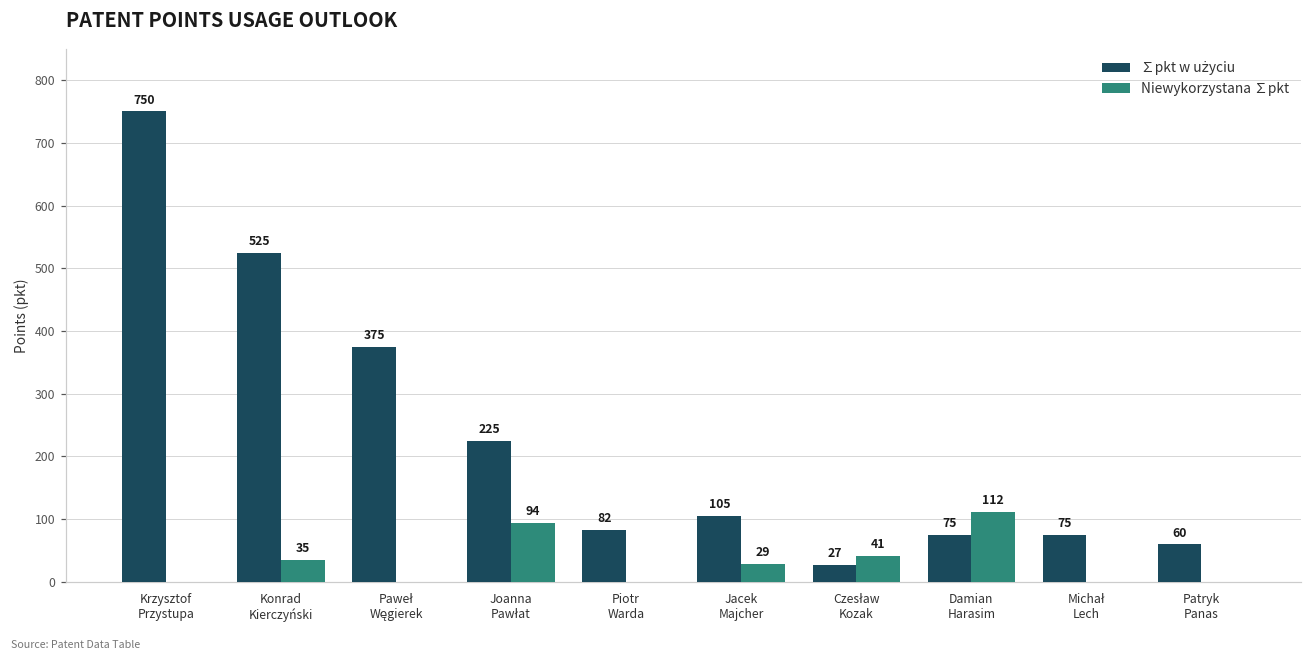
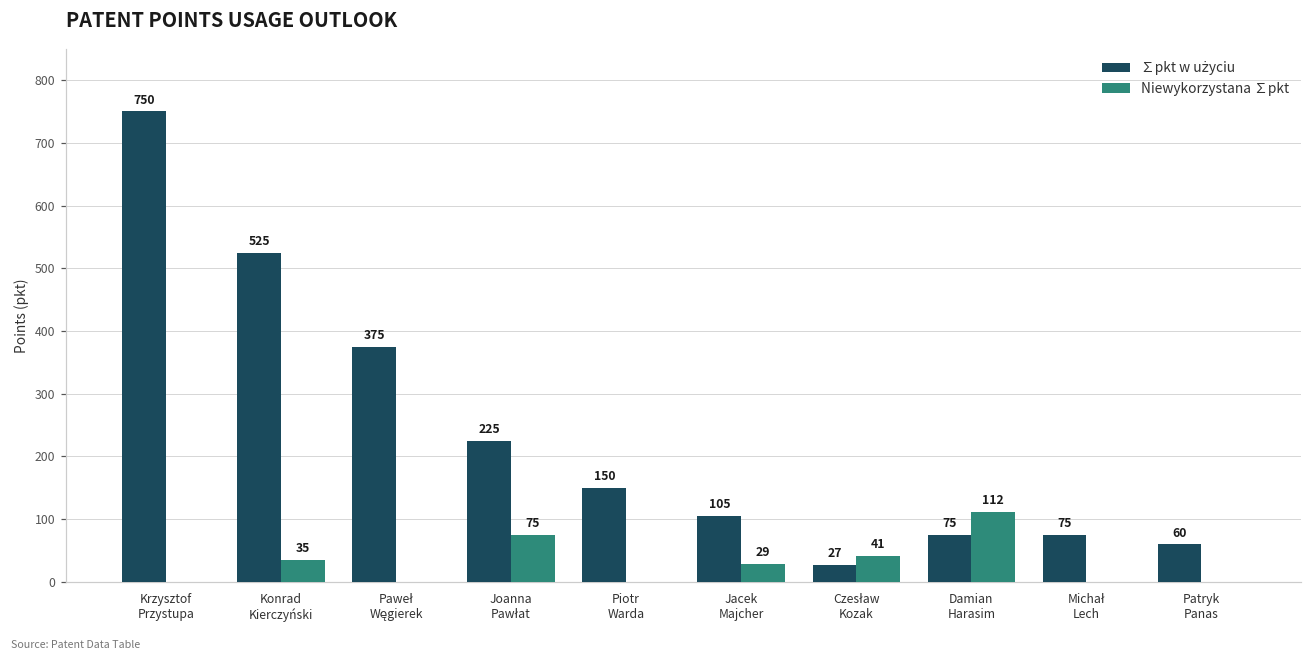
Niewykorzystana ∑pkt, Joanna Pawłat: 94 -> 75
∑pkt w użyciu, Piotr Warda: 82 -> 150
